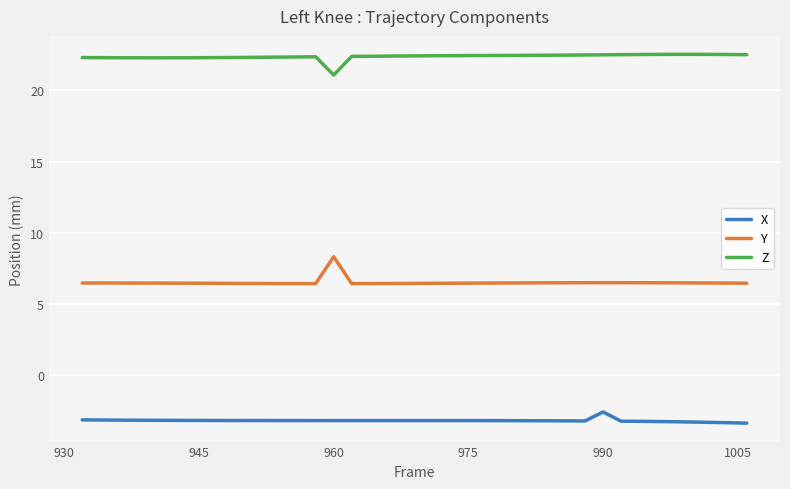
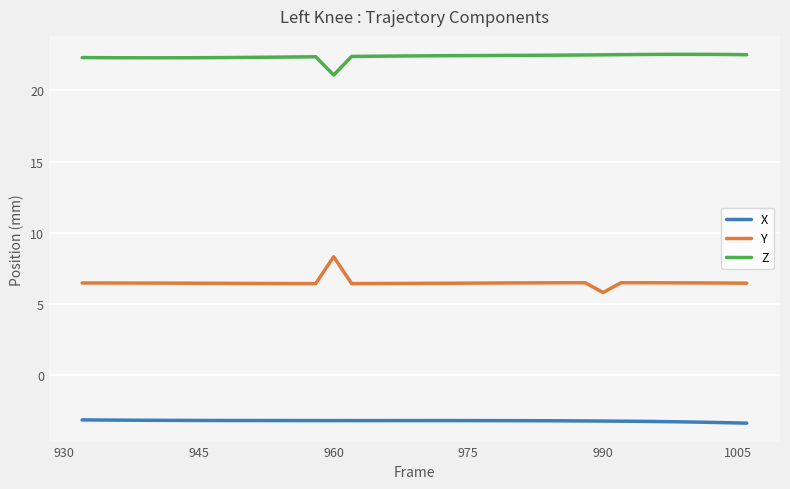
X, 990: -2.6 -> -3.2
Y, 990: 6.5 -> 5.8
